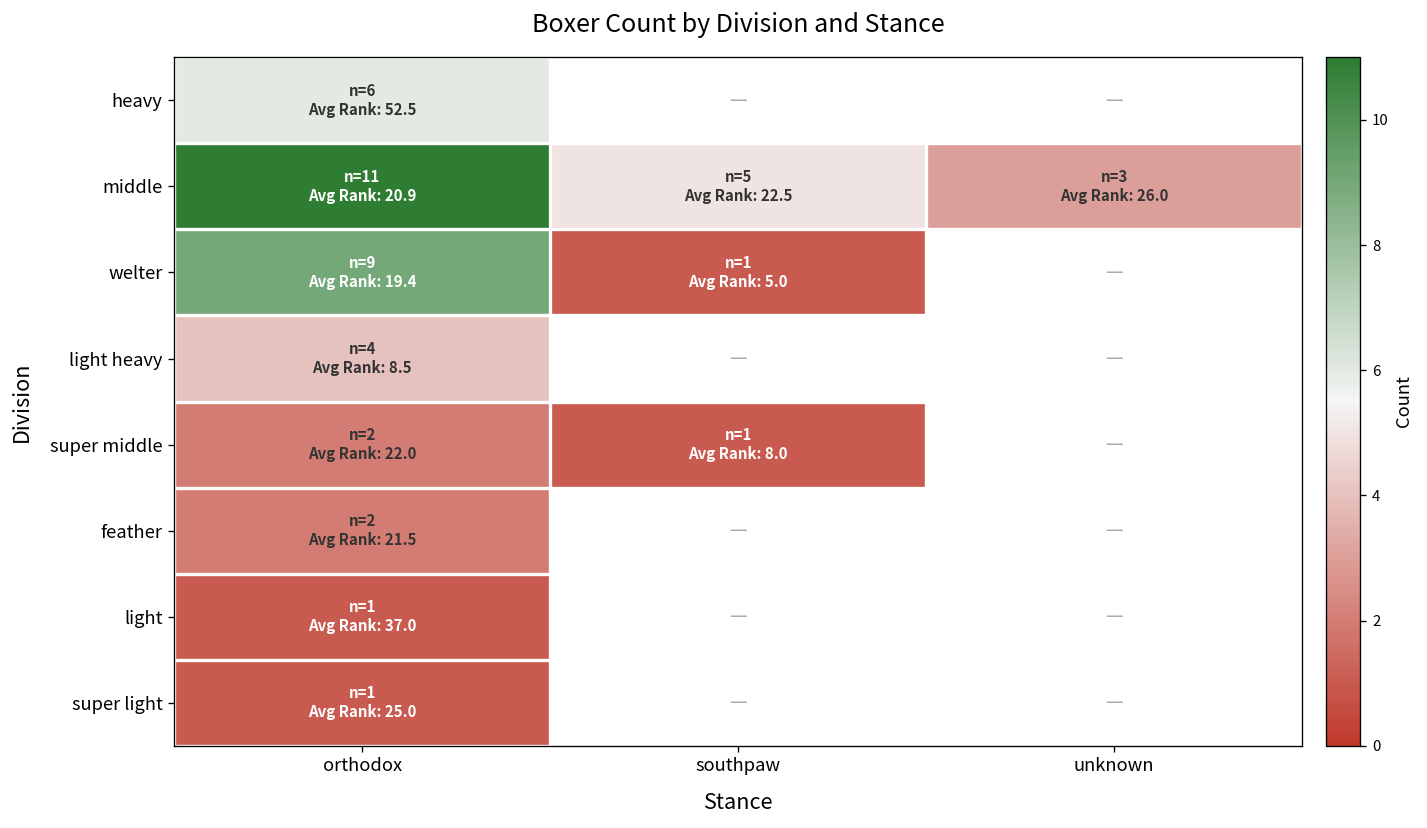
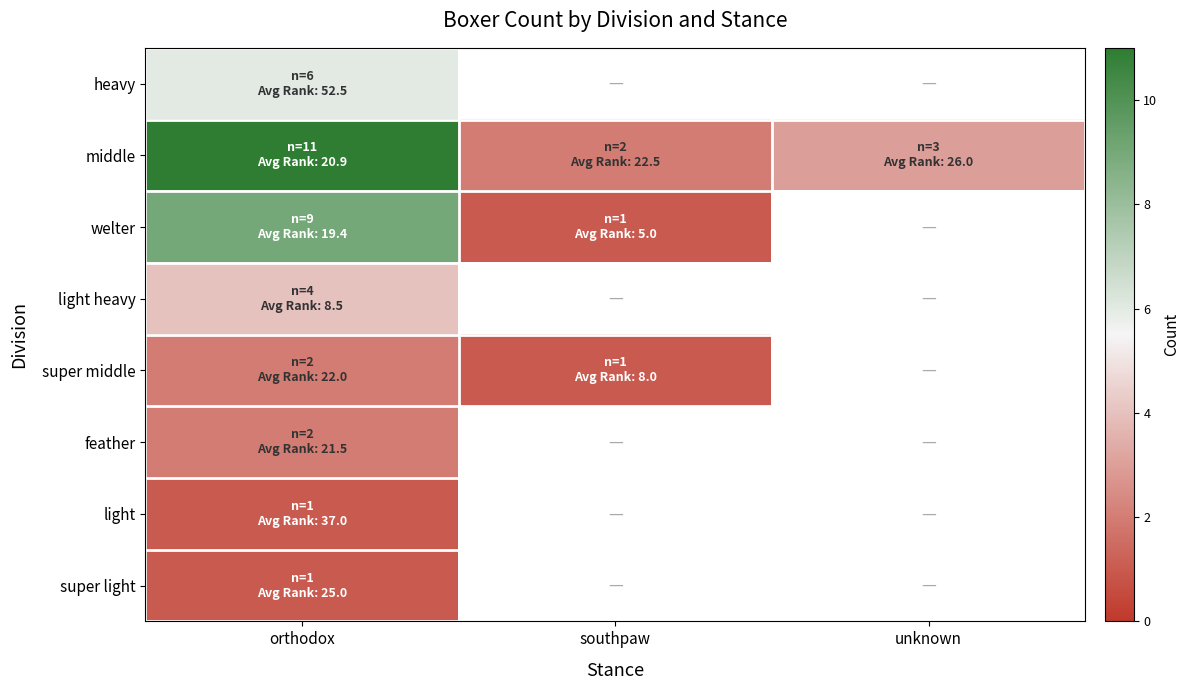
middle, southpaw: 5 -> 2
